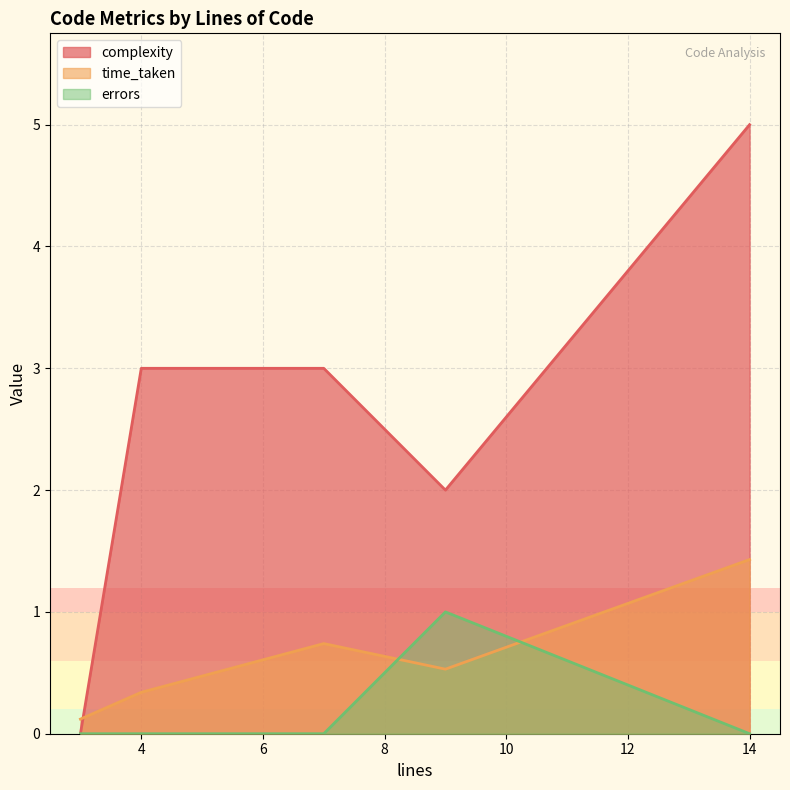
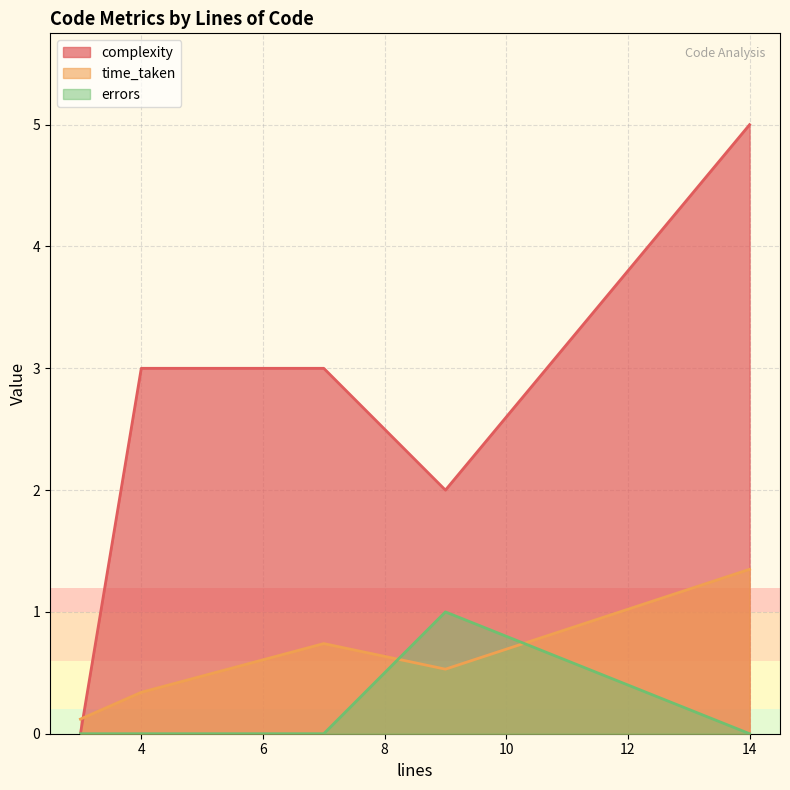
time_taken, 14: 1.43 -> 1.35
